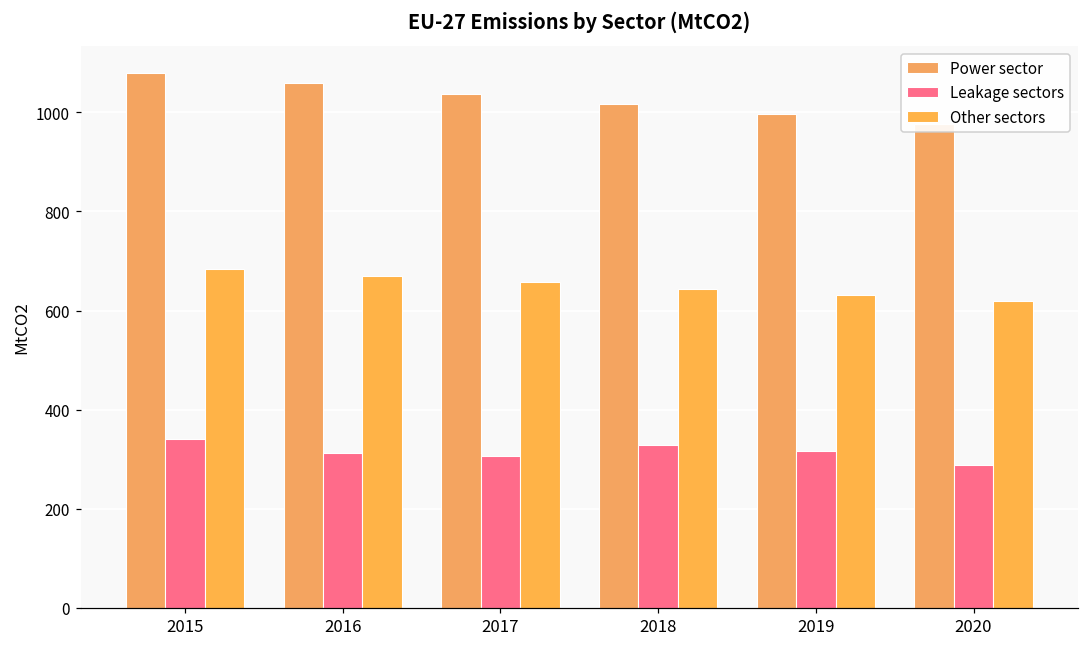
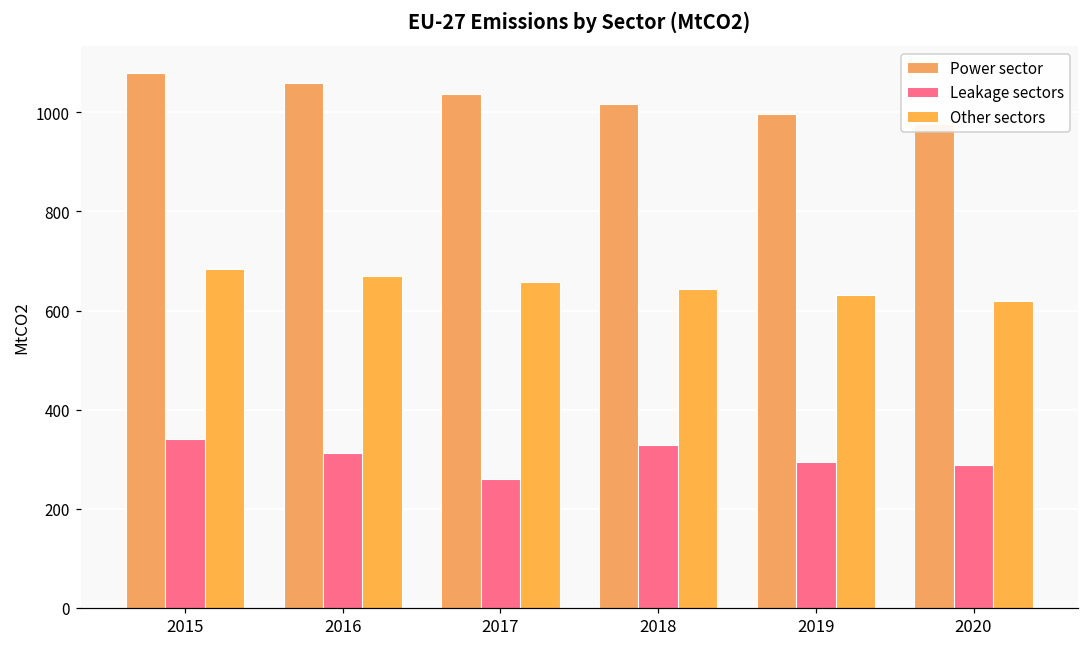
Leakage sectors, 2017: 310 -> 260
Leakage sectors, 2019: 320 -> 290
